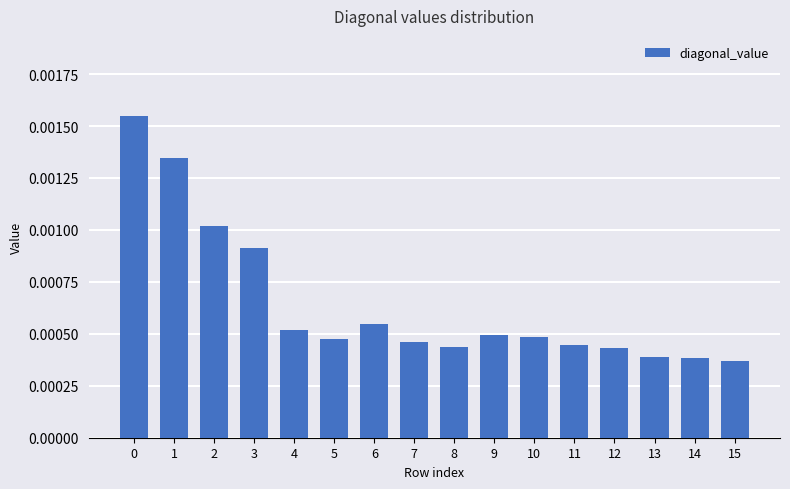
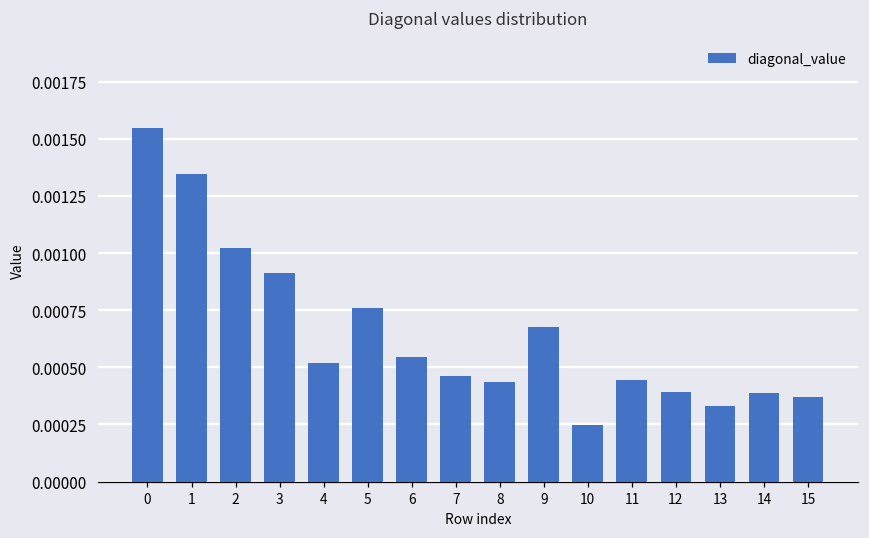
5: 0.00048 -> 0.00076
9: 0.00049 -> 0.00068
10: 0.00048 -> 0.00025
12: 0.00043 -> 0.00039
13: 0.00039 -> 0.00033
